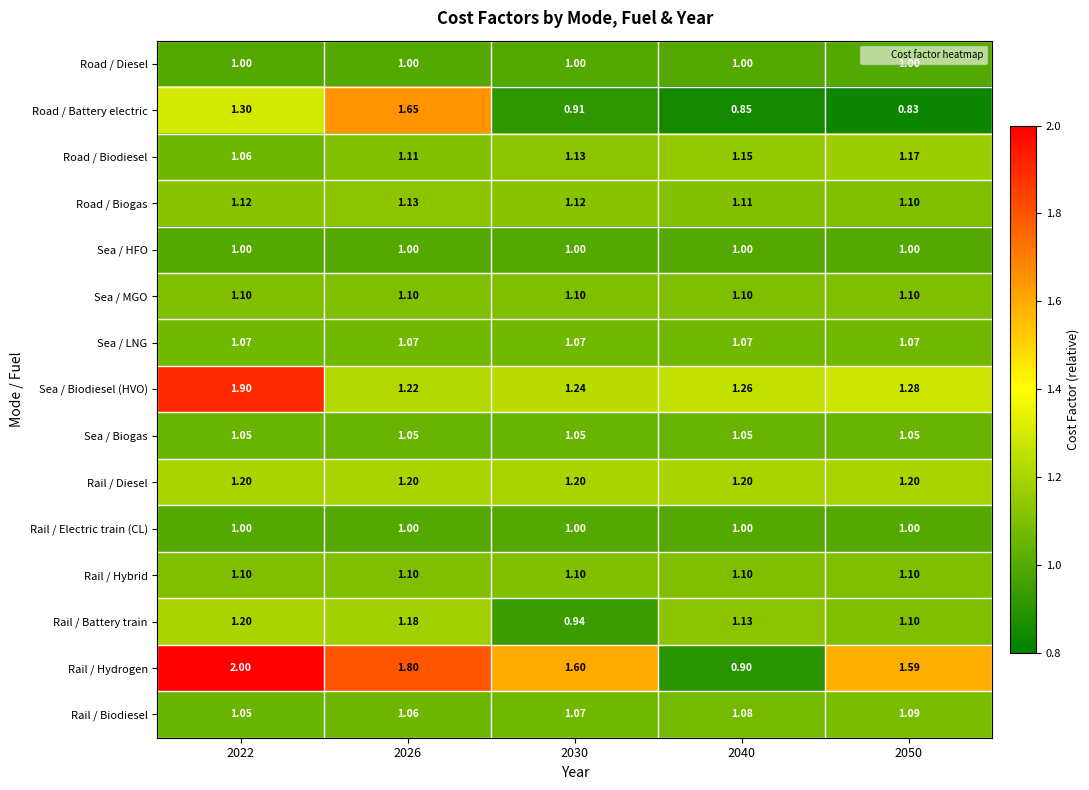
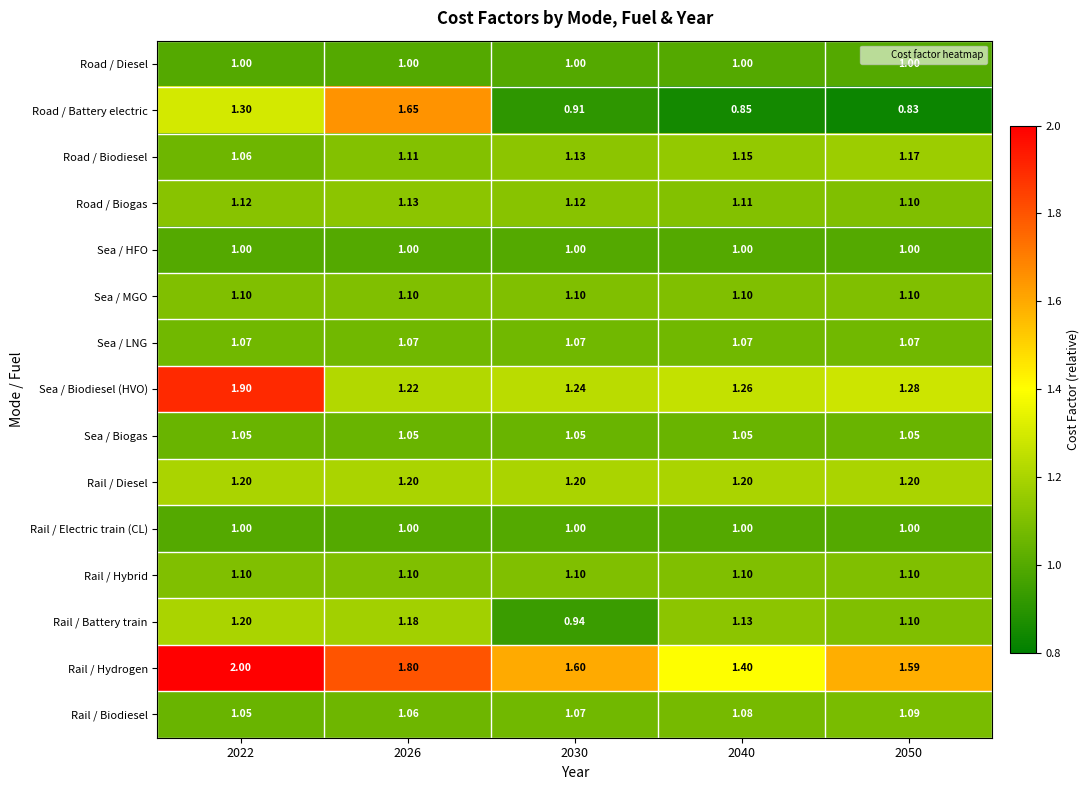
Rail / Hydrogen, 2040: 0.90 -> 1.40
